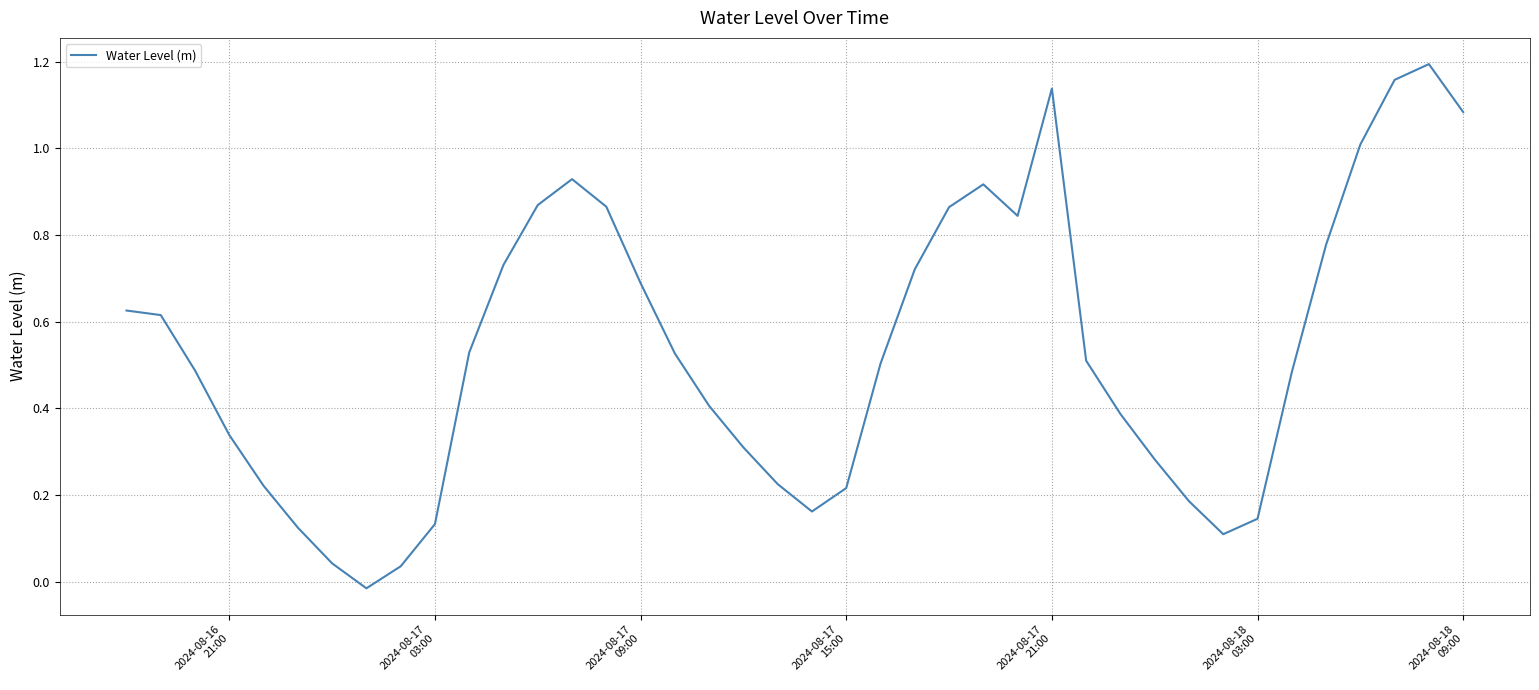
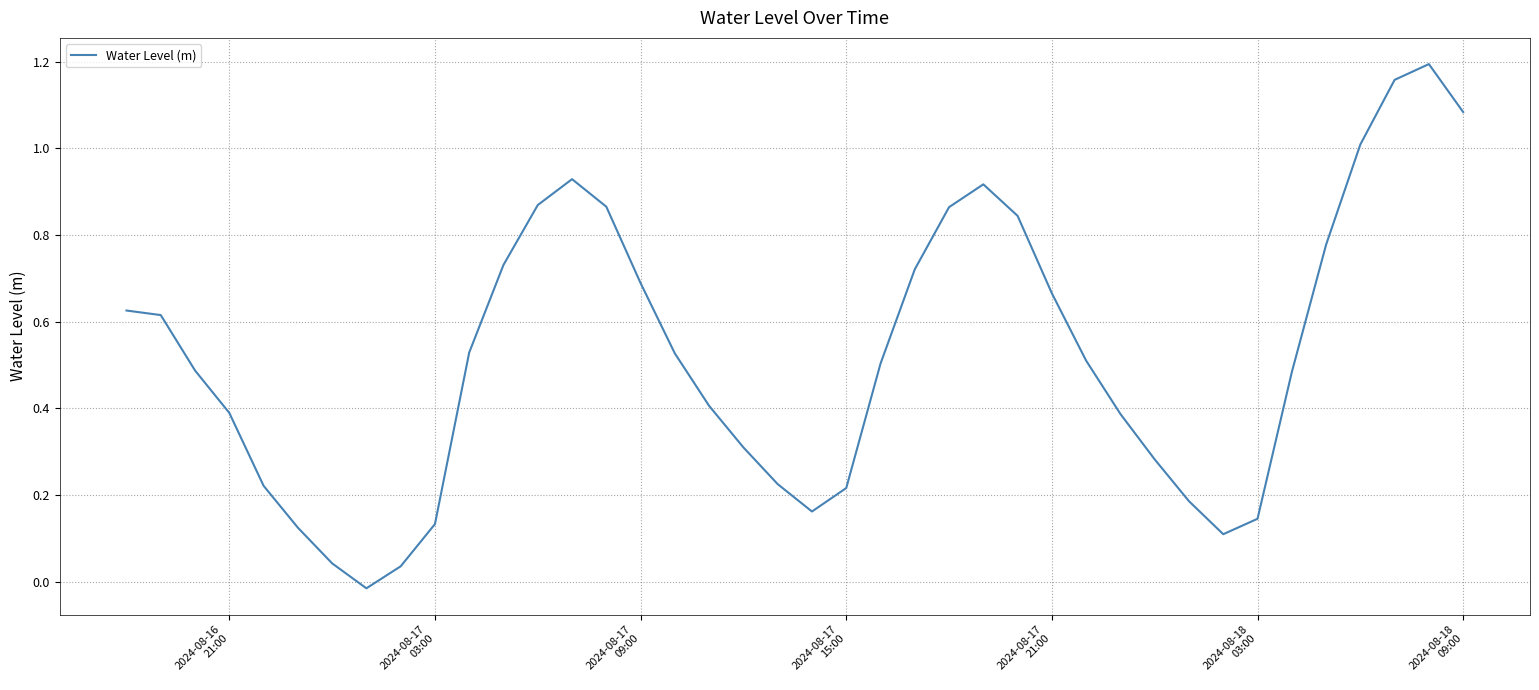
2024-08-16 21:00: 0.34 -> 0.39
2024-08-17 21:00: 1.14 -> 0.67
